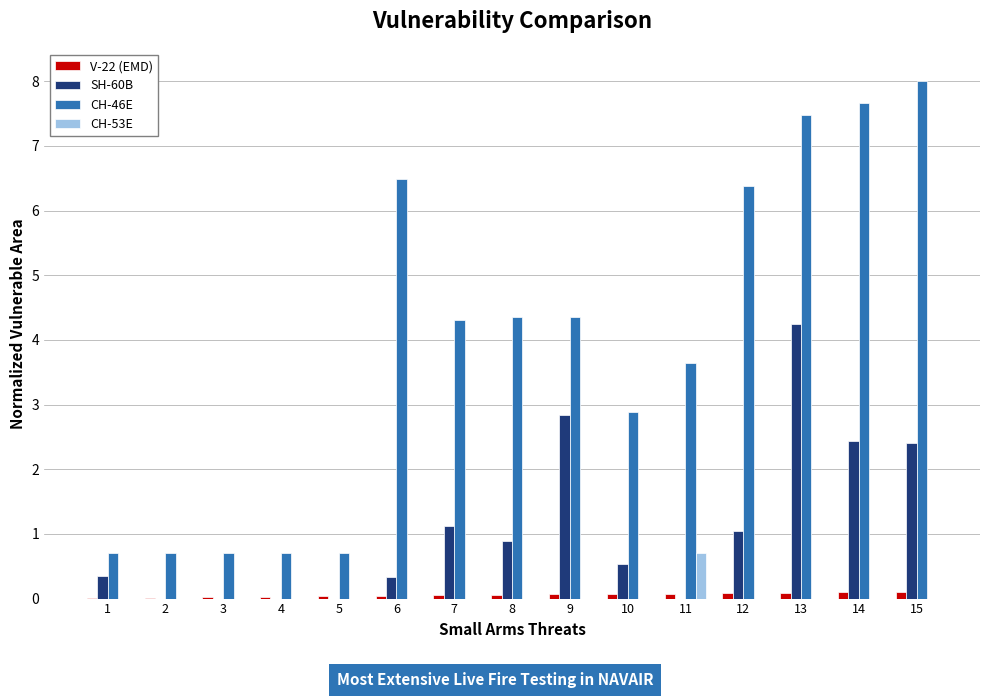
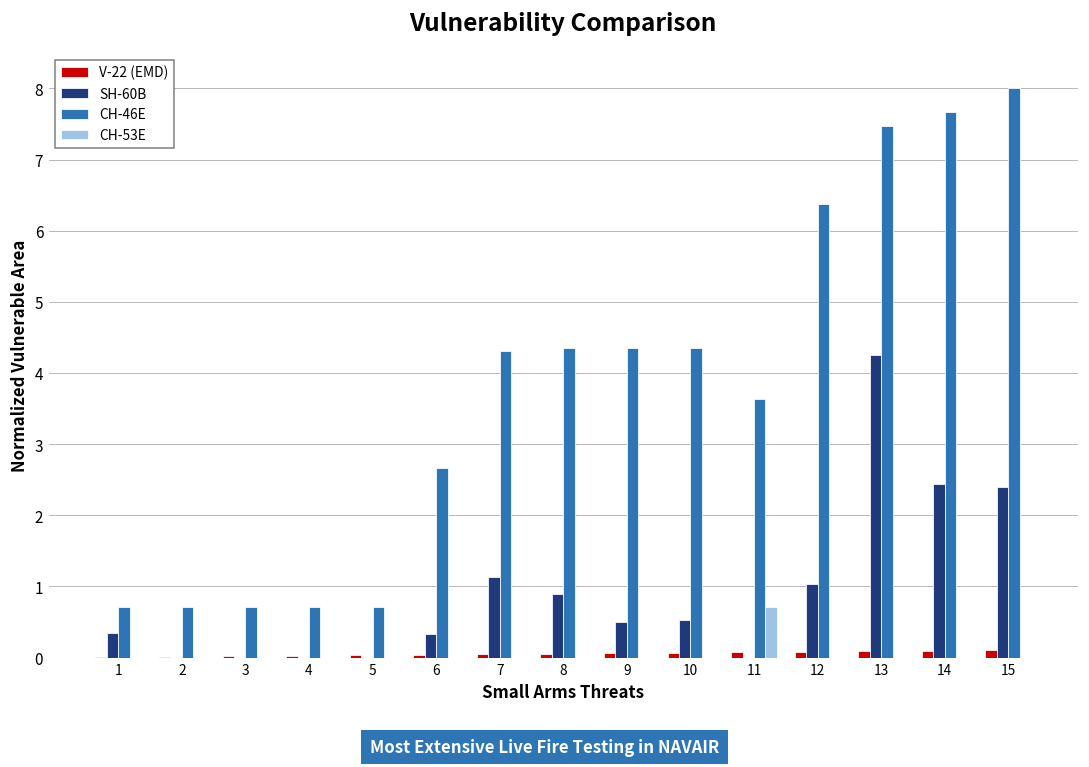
CH-46E, 6: 6.5 -> 2.7
SH-60B, 9: 2.8 -> 0.5
CH-46E, 10: 2.9 -> 4.3
